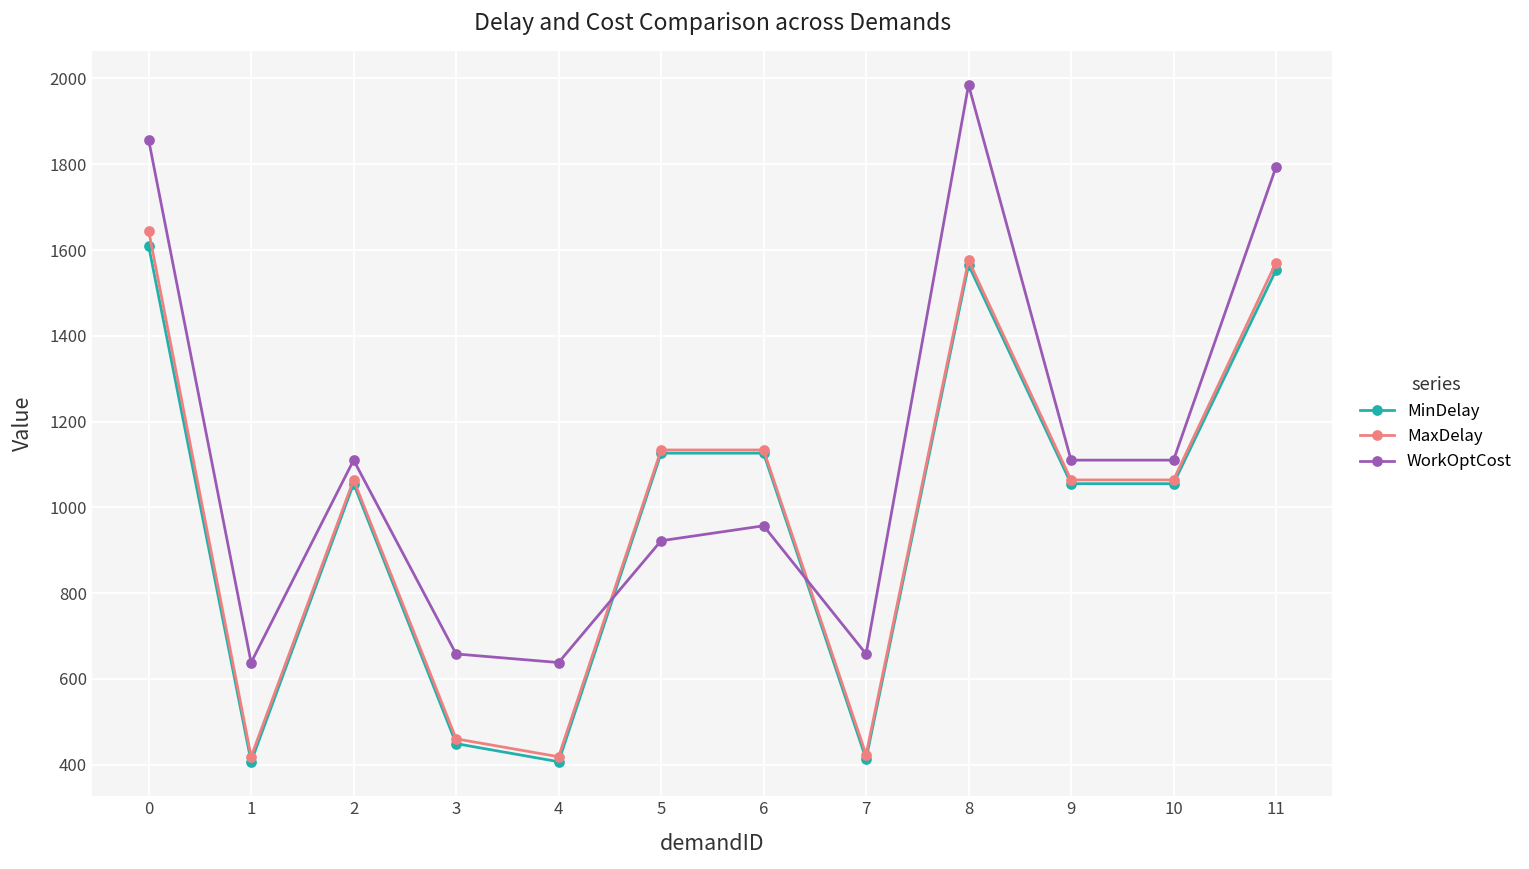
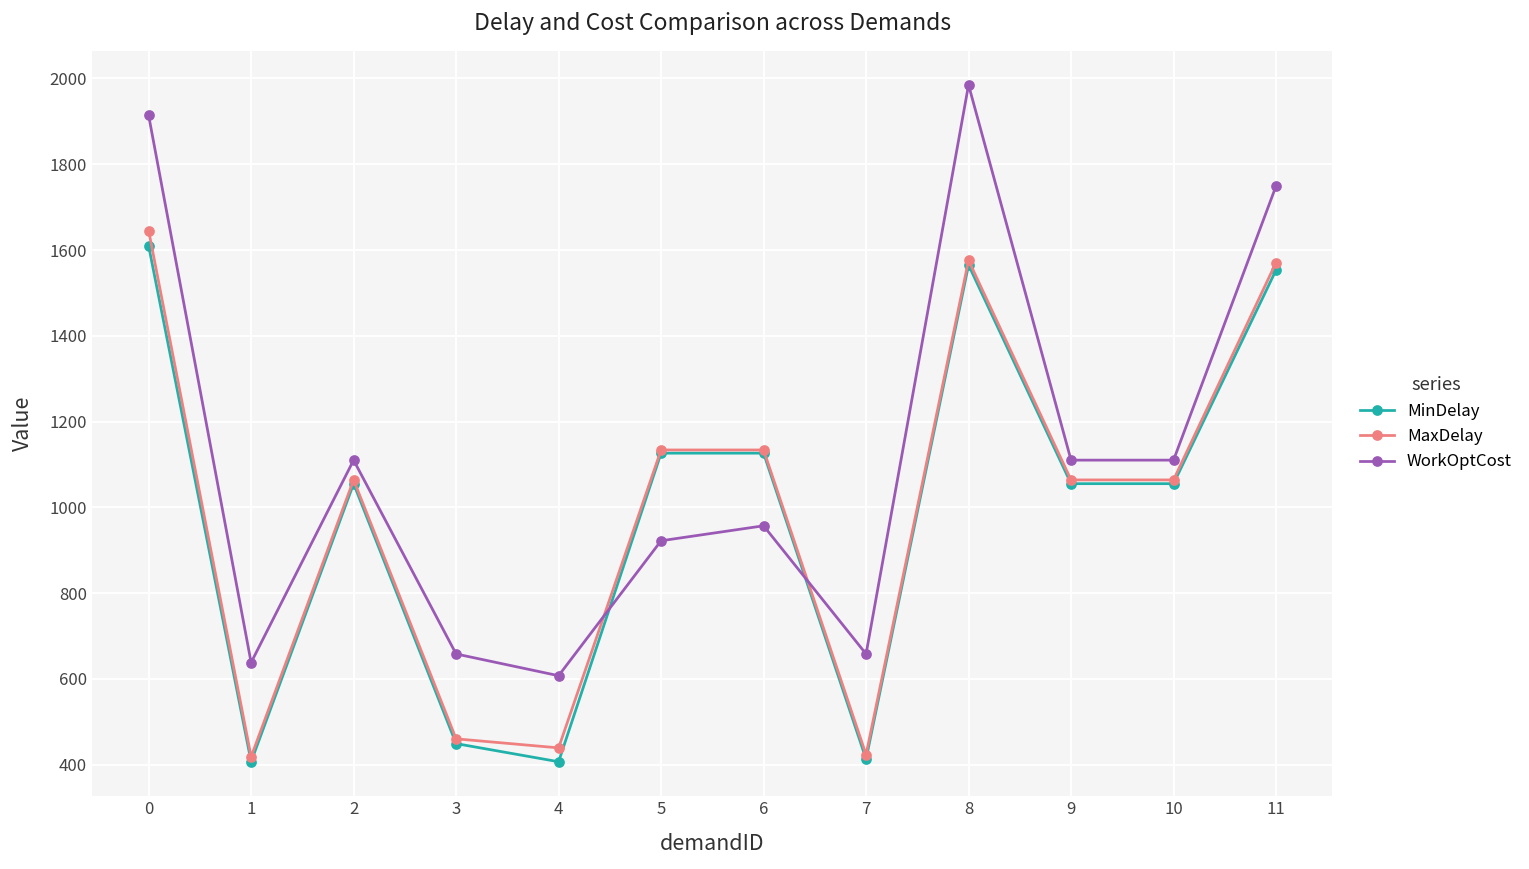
WorkOptCost, 0: 1860 -> 1910
MaxDelay, 4: 420 -> 440
WorkOptCost, 4: 640 -> 610
WorkOptCost, 11: 1790 -> 1750
